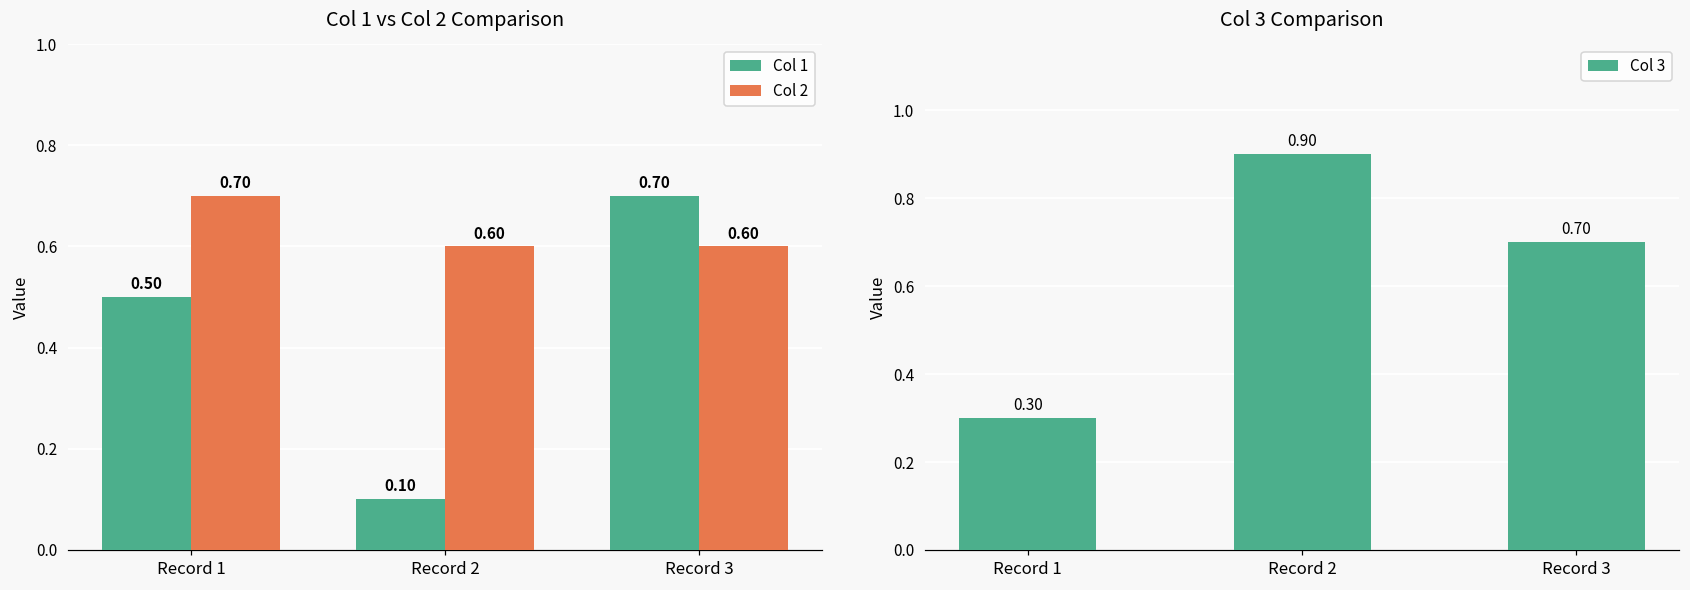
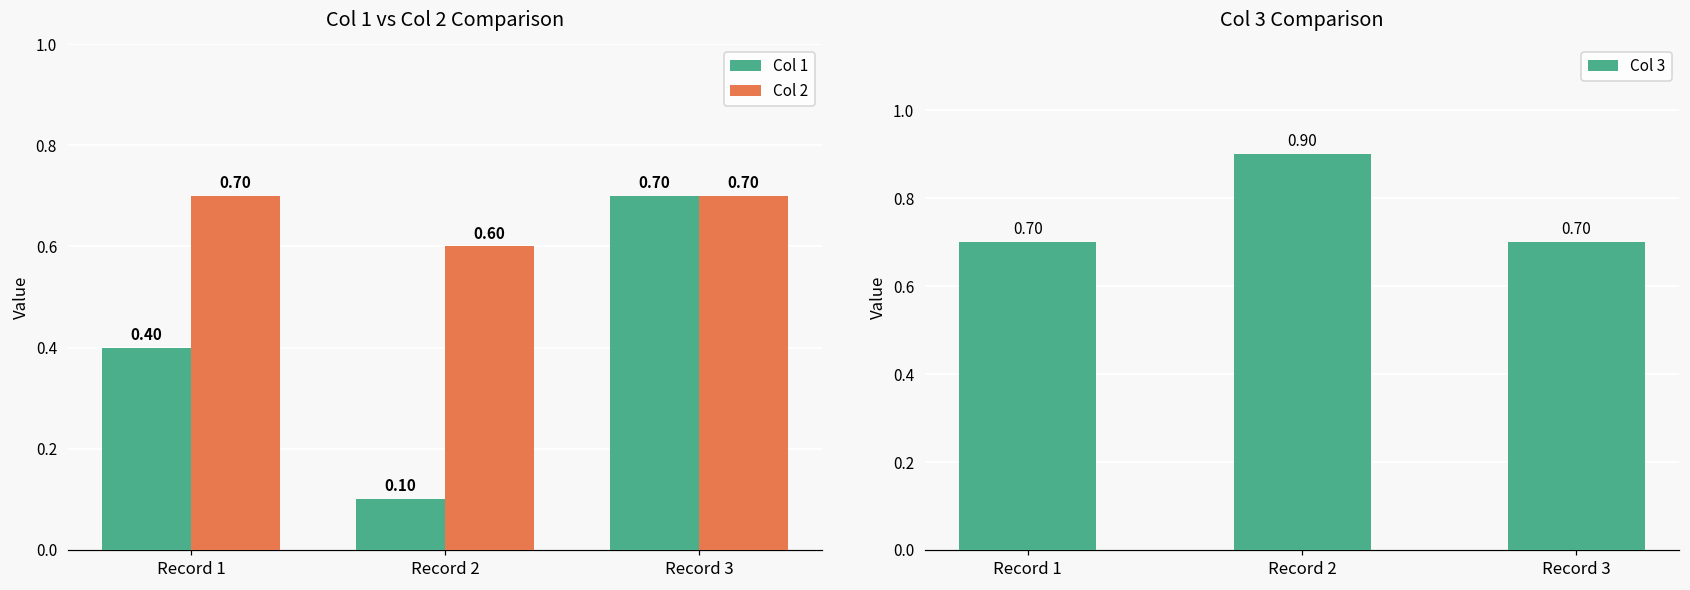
Col 1 vs Col 2 Comparison, Col 1, Record 1: 0.50 -> 0.40
Col 1 vs Col 2 Comparison, Col 2, Record 3: 0.60 -> 0.70
Col 3 Comparison, Record 1: 0.30 -> 0.70
